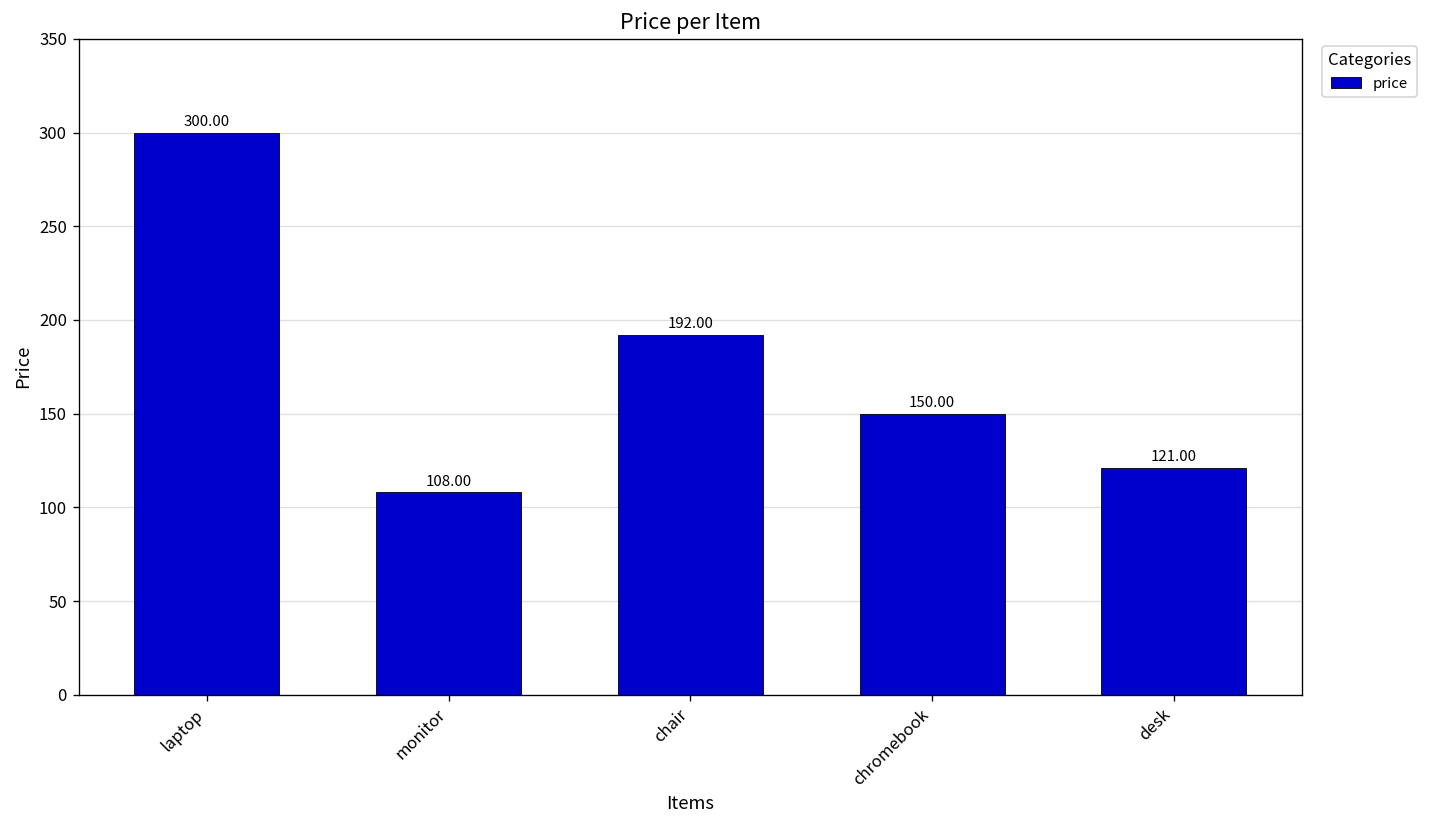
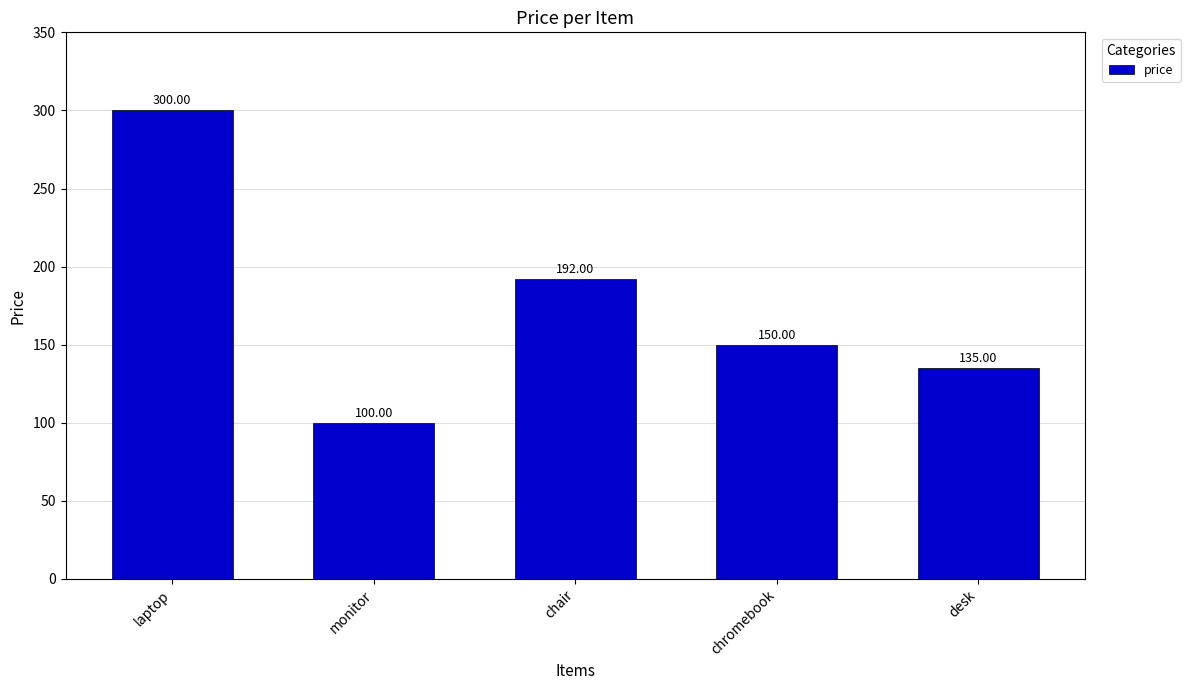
monitor: 108.00 -> 100.00
desk: 121.00 -> 135.00
